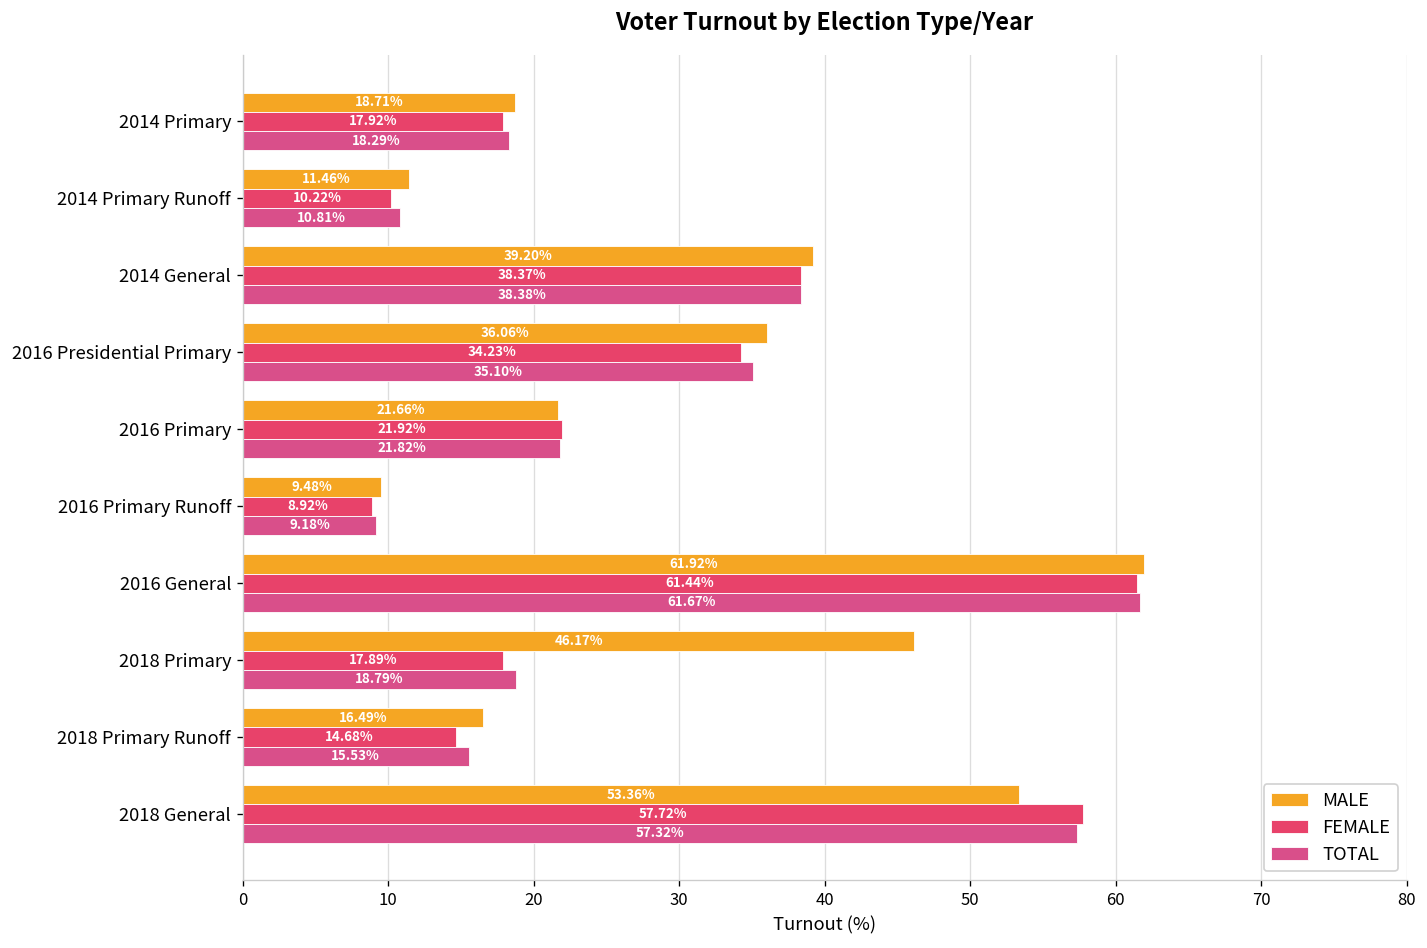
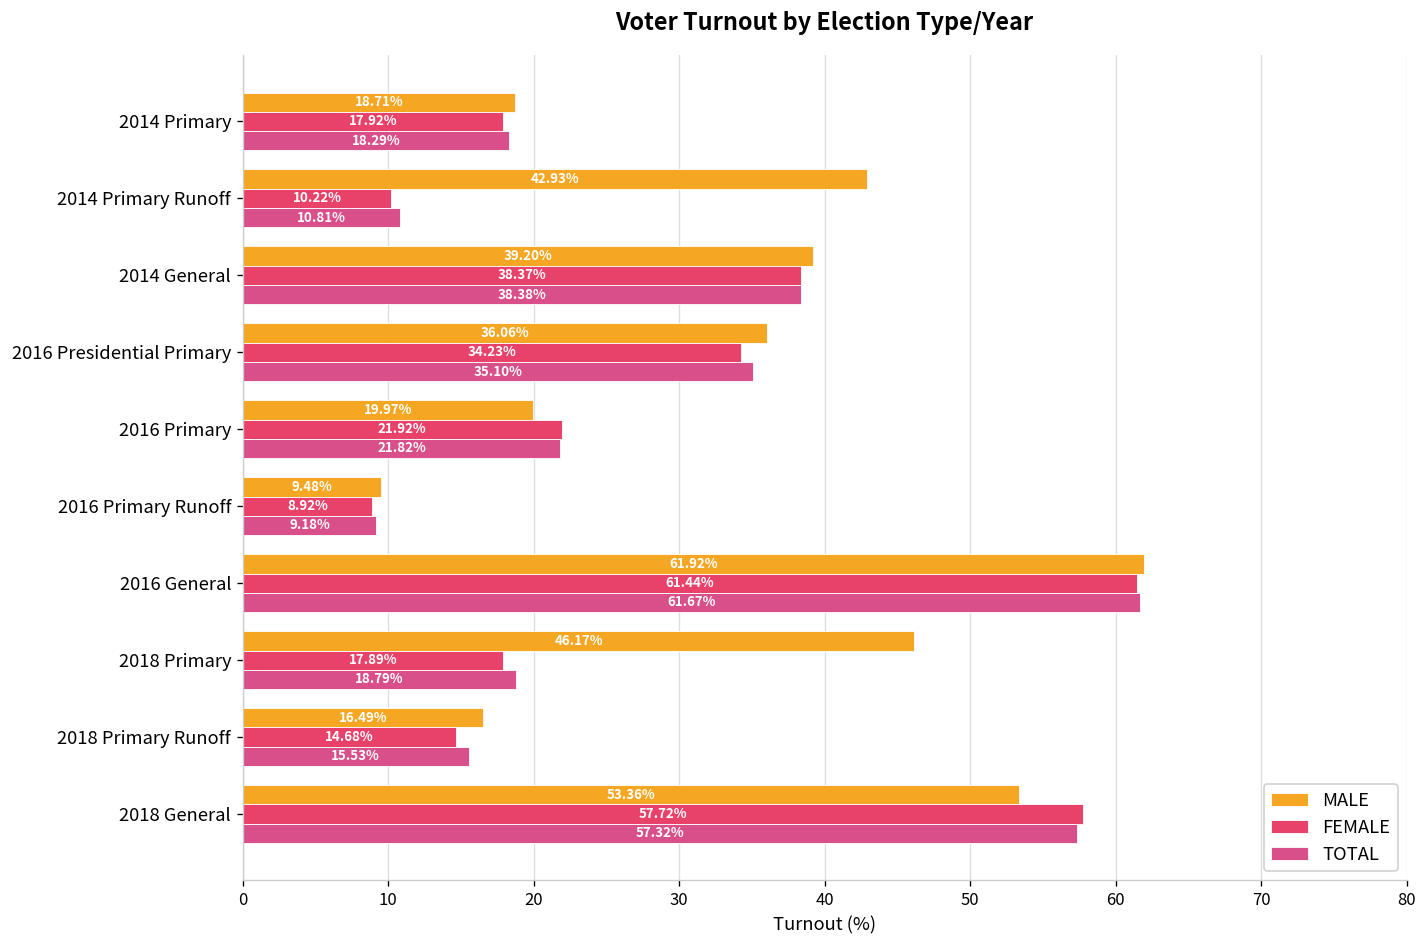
MALE, 2014 Primary Runoff: 11.46% -> 42.93%
MALE, 2016 Primary: 21.66% -> 19.97%
